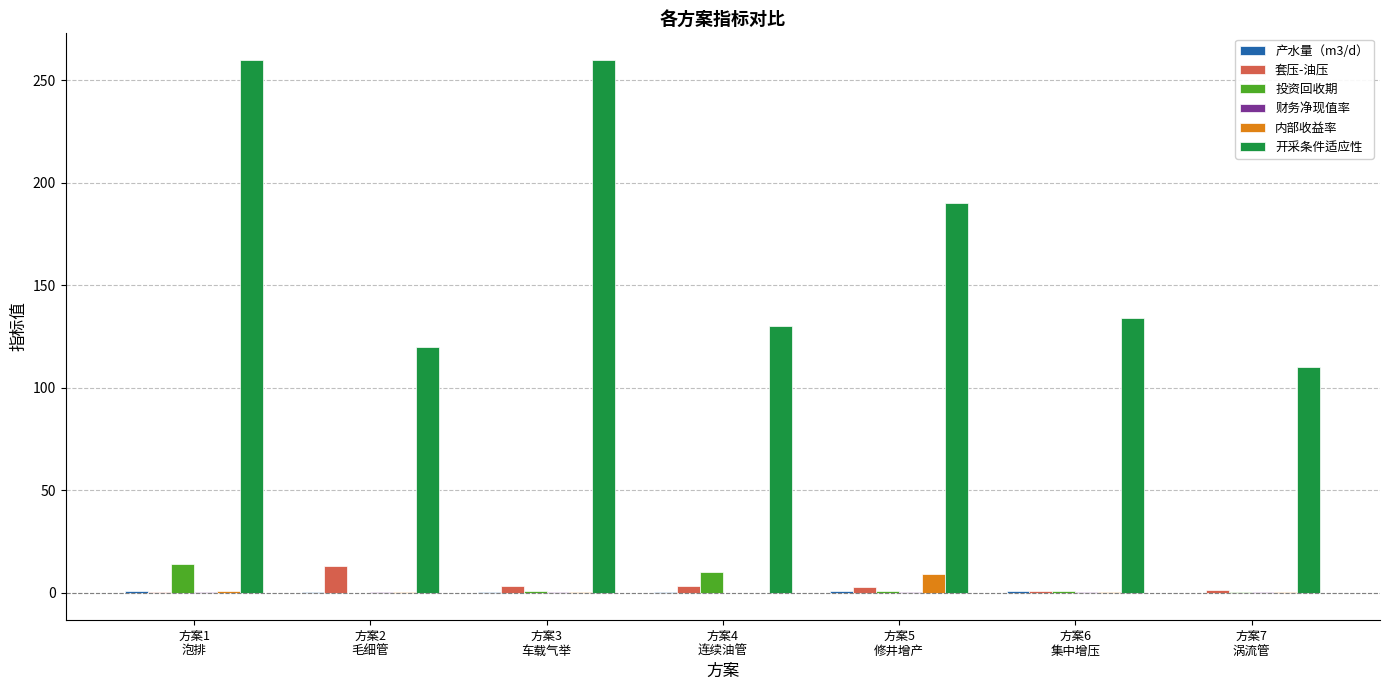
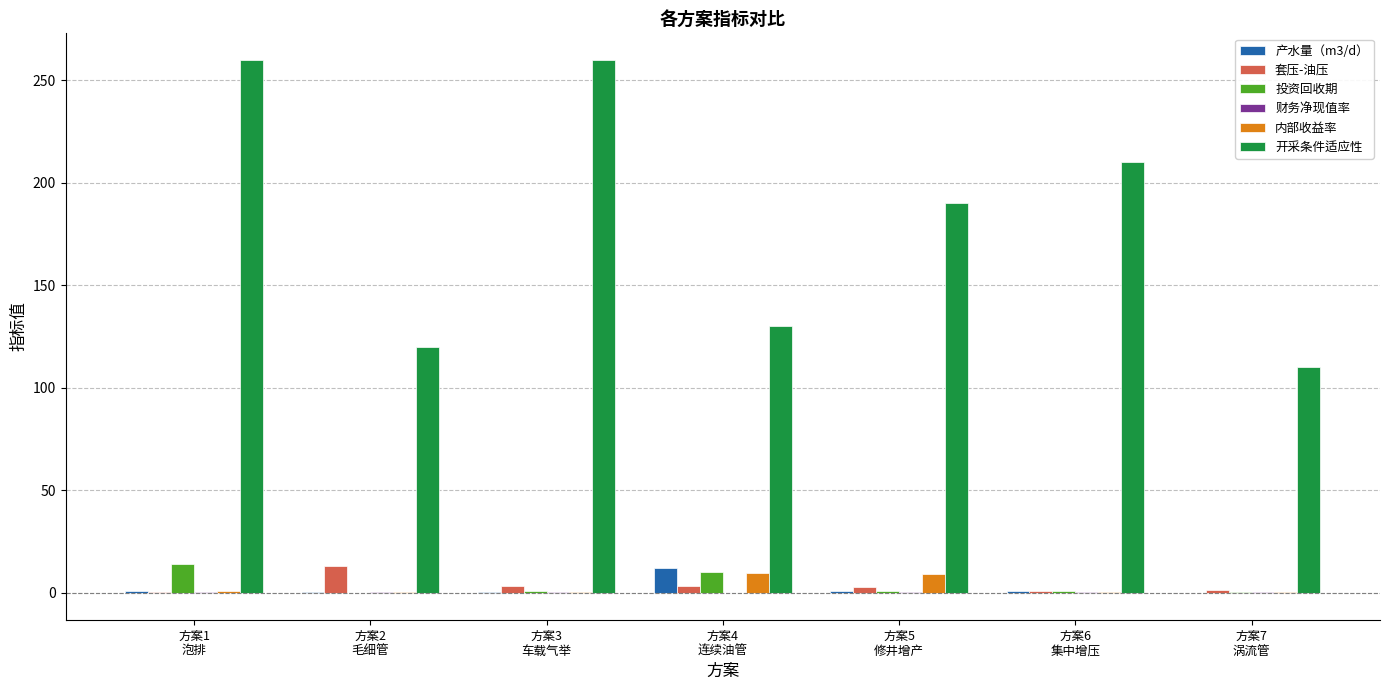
产水量（m3/d）, 方案4 连续油管: 0 -> 12
内部收益率, 方案4 连续油管: 0 -> 9
开采条件适应性, 方案6 集中增压: 134 -> 210
